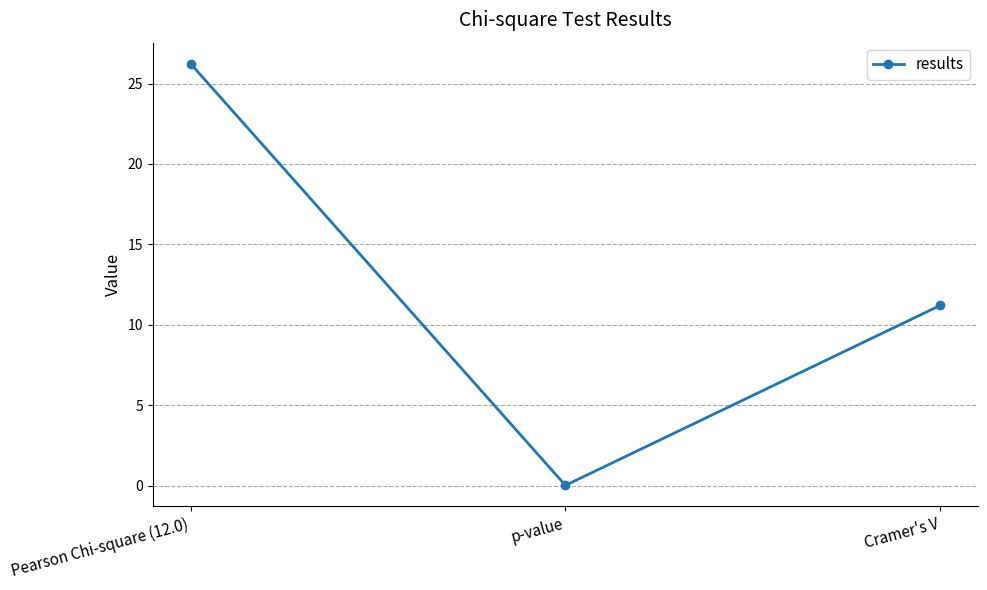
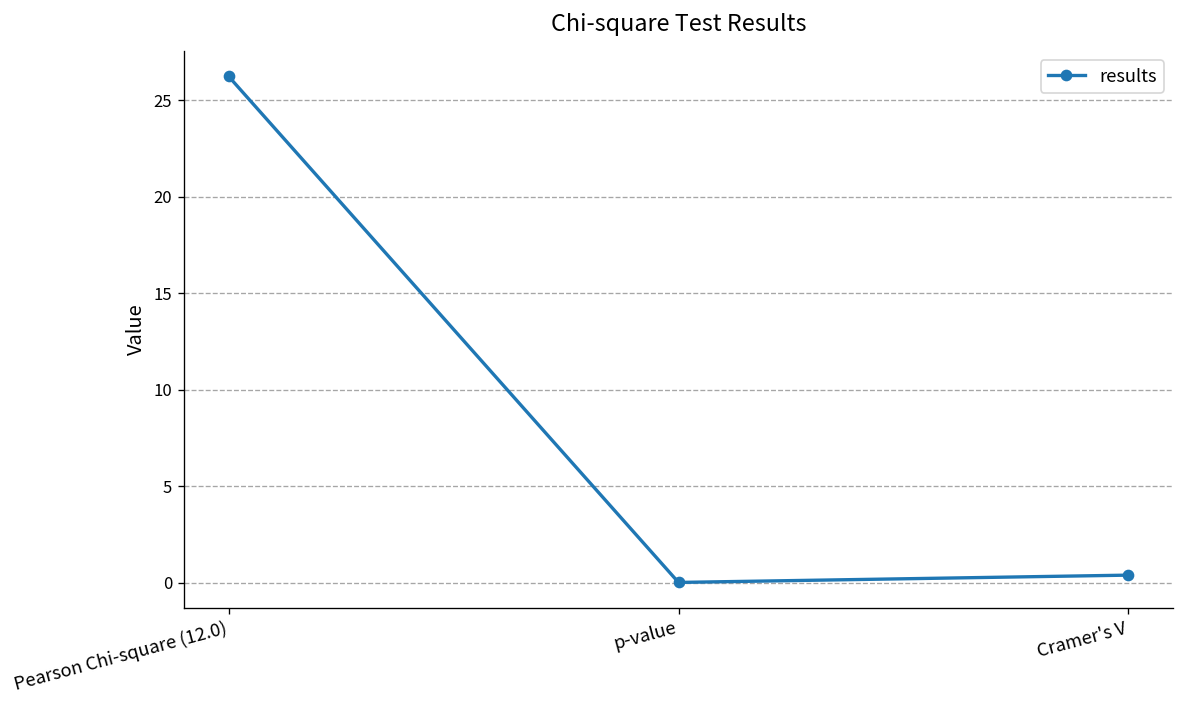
Cramer's V: 11.2 -> 0.4
